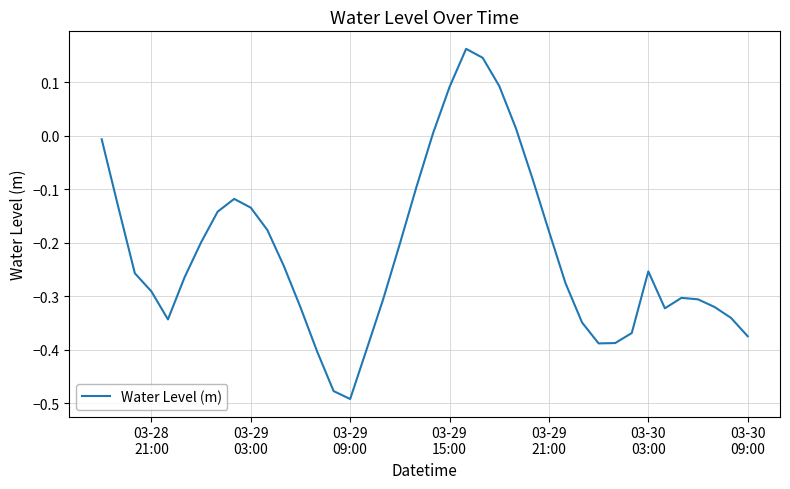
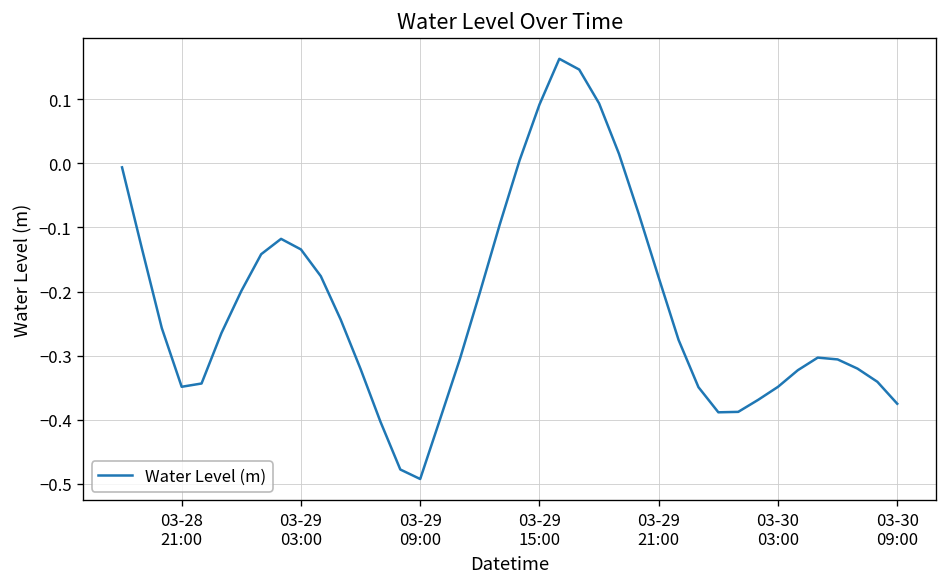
03-28 21:00: -0.29 -> -0.35
03-30 03:00: -0.25 -> -0.35
